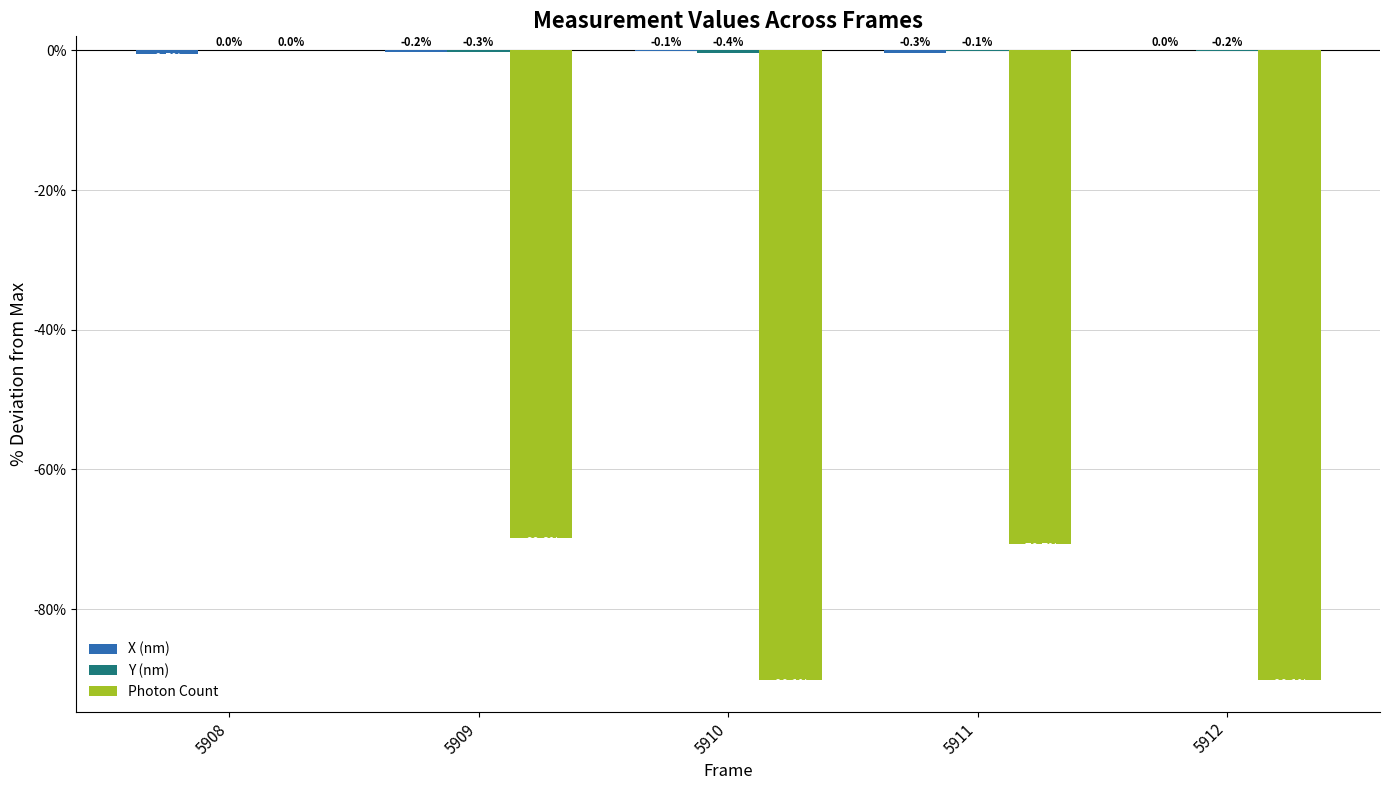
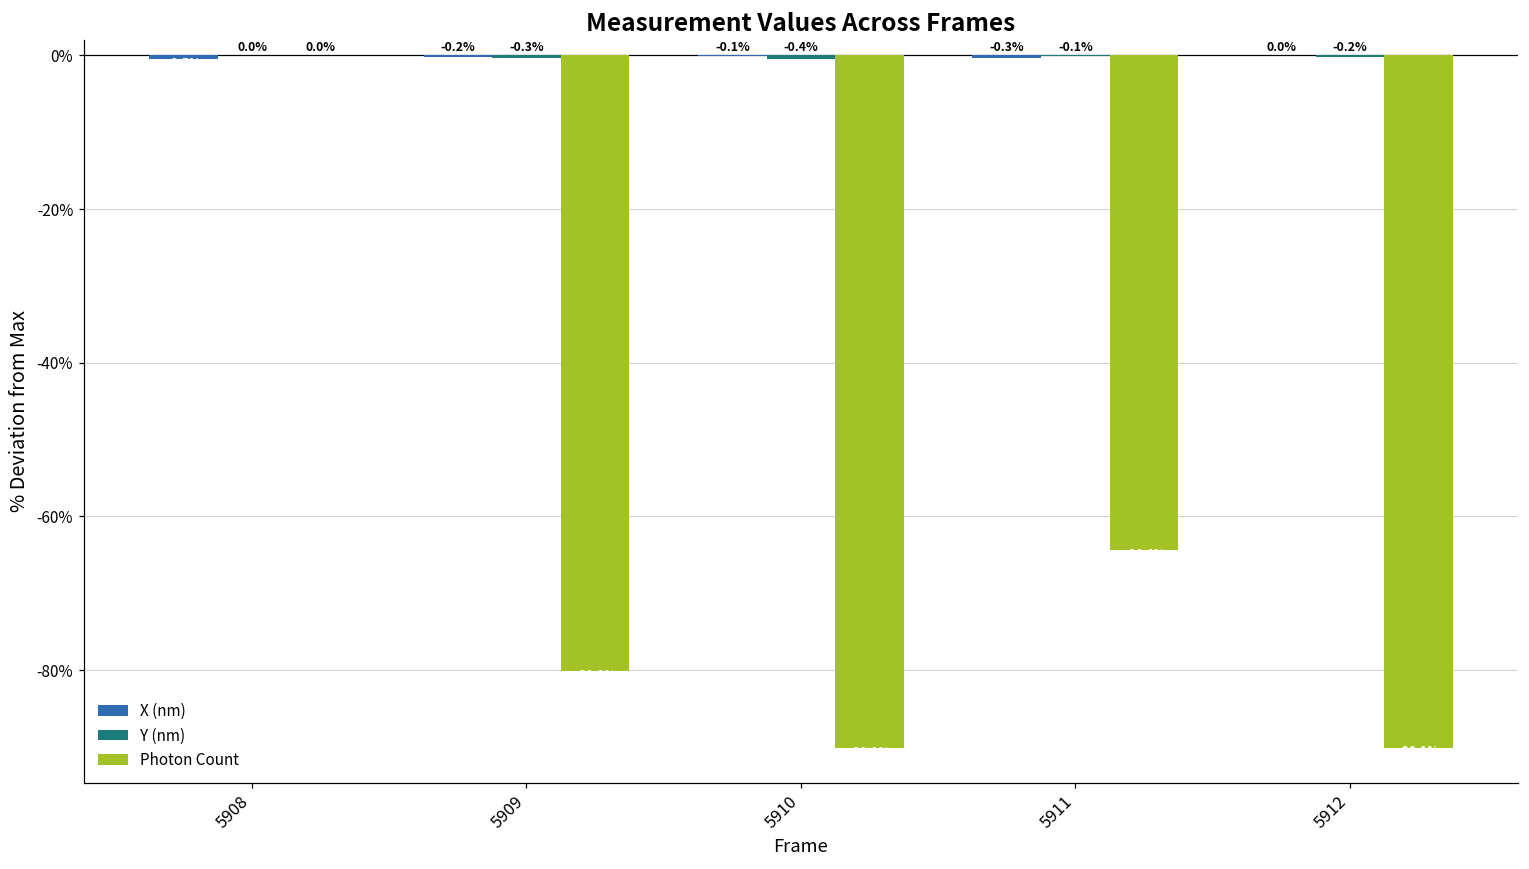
Photon Count, 5909: -70% -> -80%
Photon Count, 5911: -71% -> -64%
